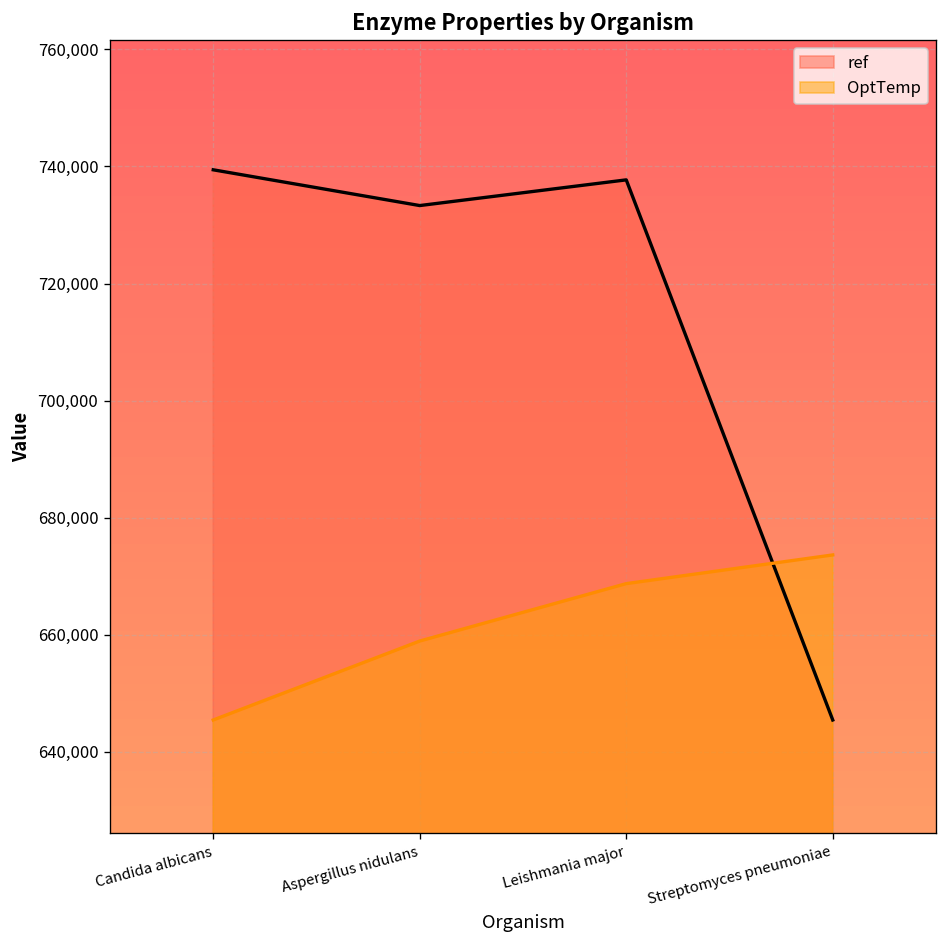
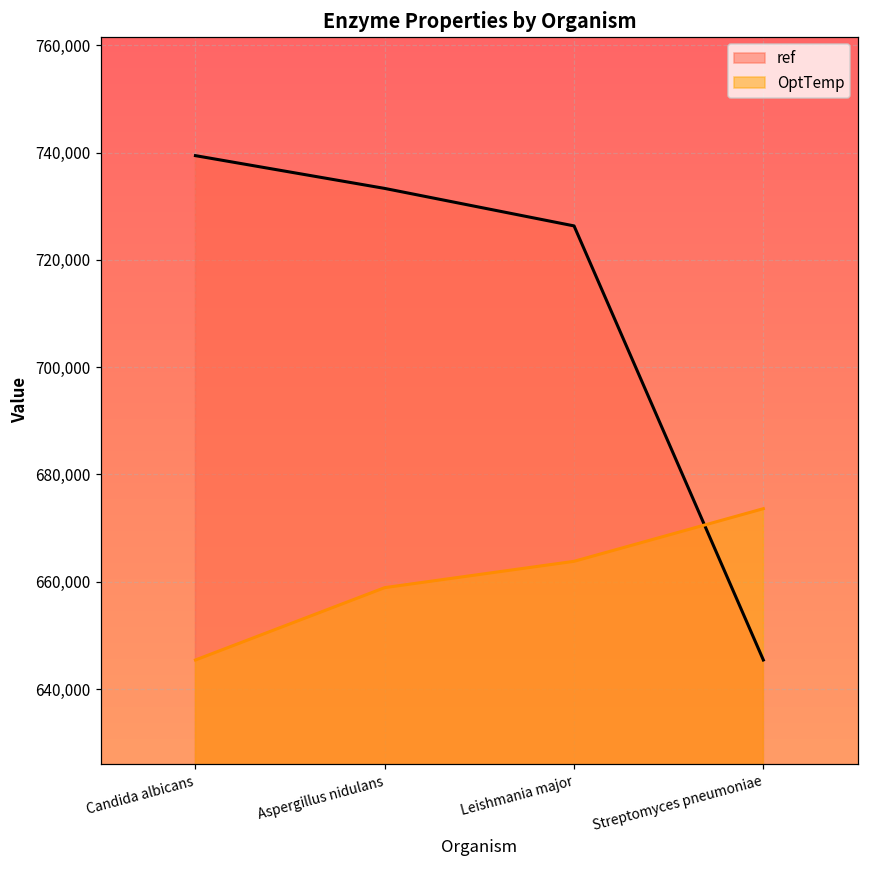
ref, Leishmania major: 738,000 -> 726,000
OptTemp, Leishmania major: 669,000 -> 664,000
